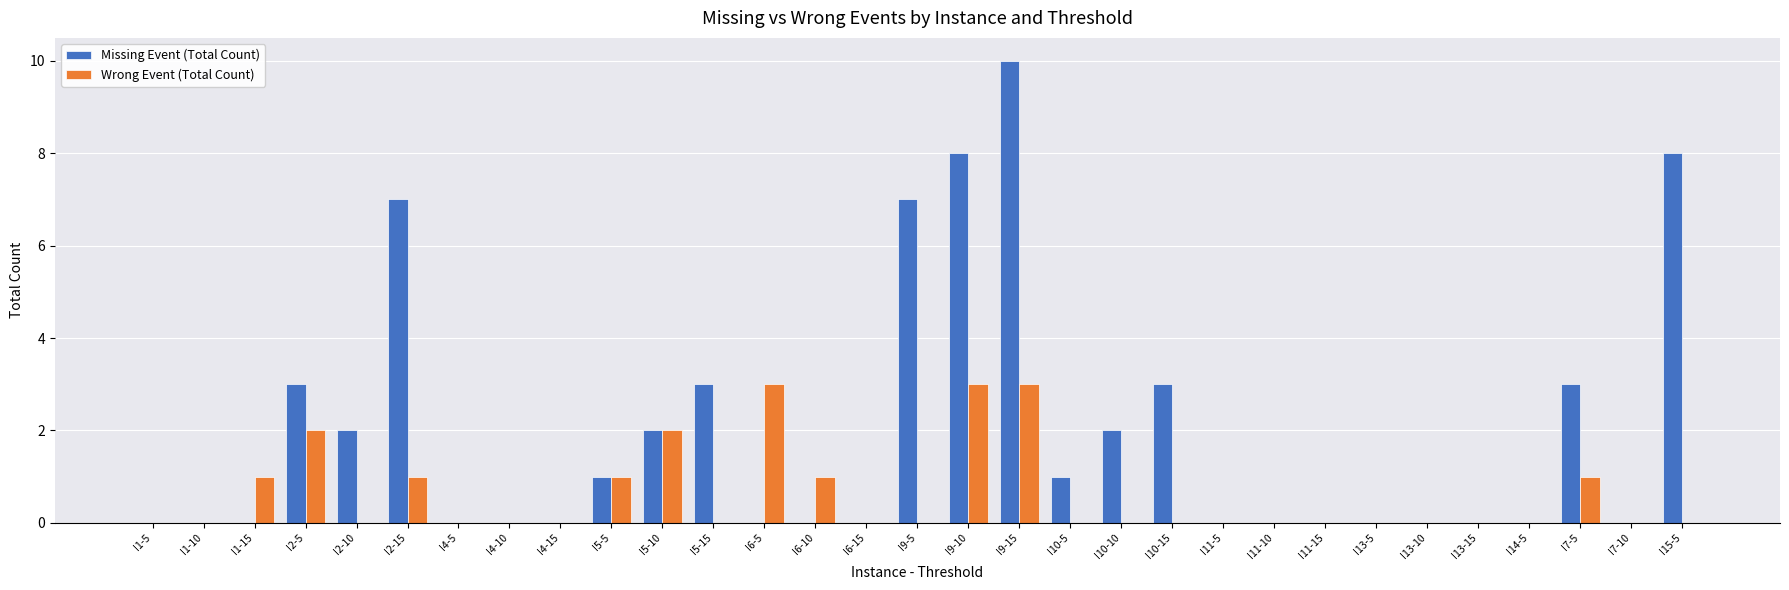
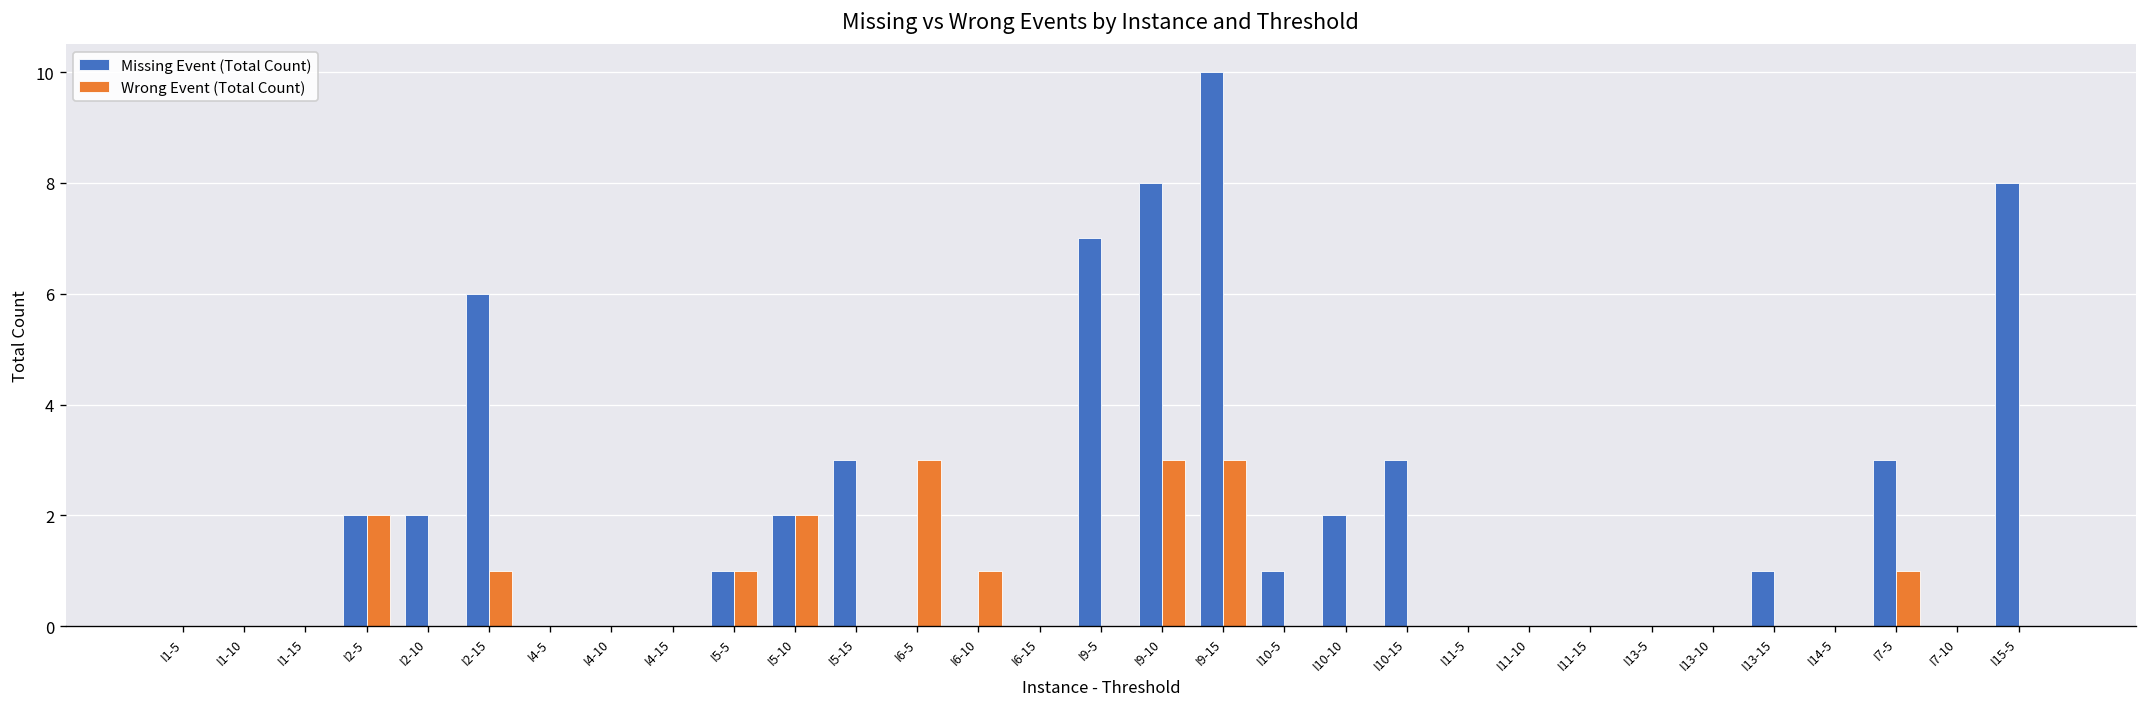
Wrong Event (Total Count), I1-15: 1 -> 0
Missing Event (Total Count), I2-5: 3 -> 2
Missing Event (Total Count), I2-15: 7 -> 6
Missing Event (Total Count), I13-15: 0 -> 1
